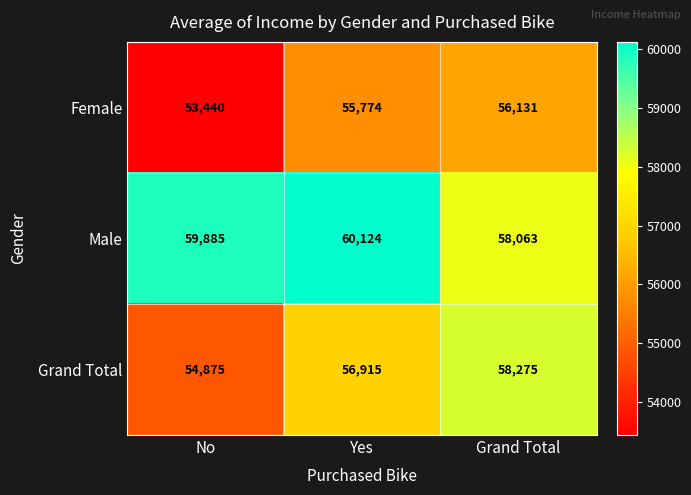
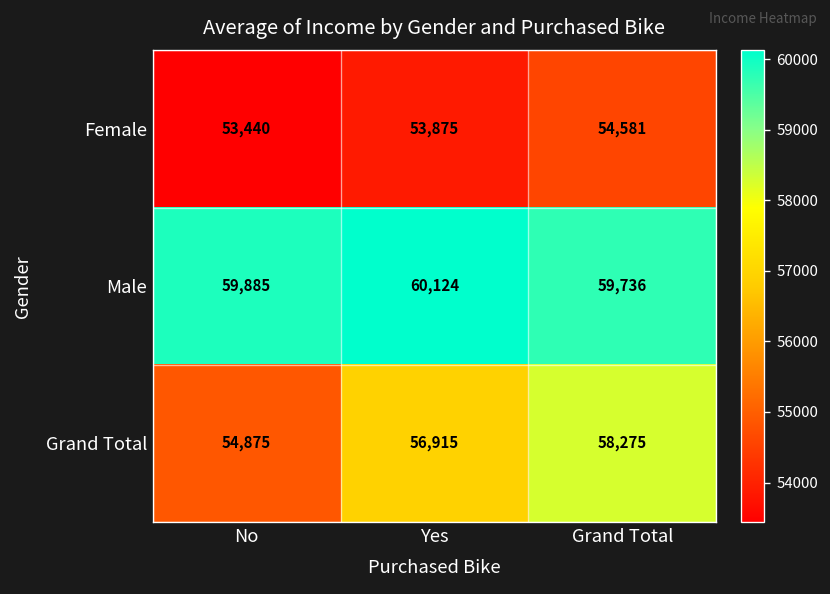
Female, Yes: 55,774 -> 53,875
Female, Grand Total: 56,131 -> 54,581
Male, Grand Total: 58,063 -> 59,736
